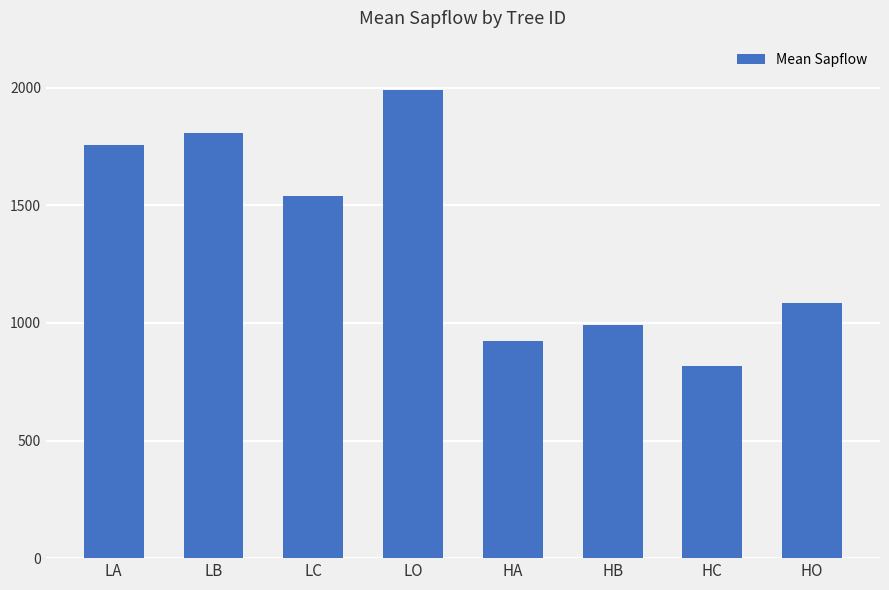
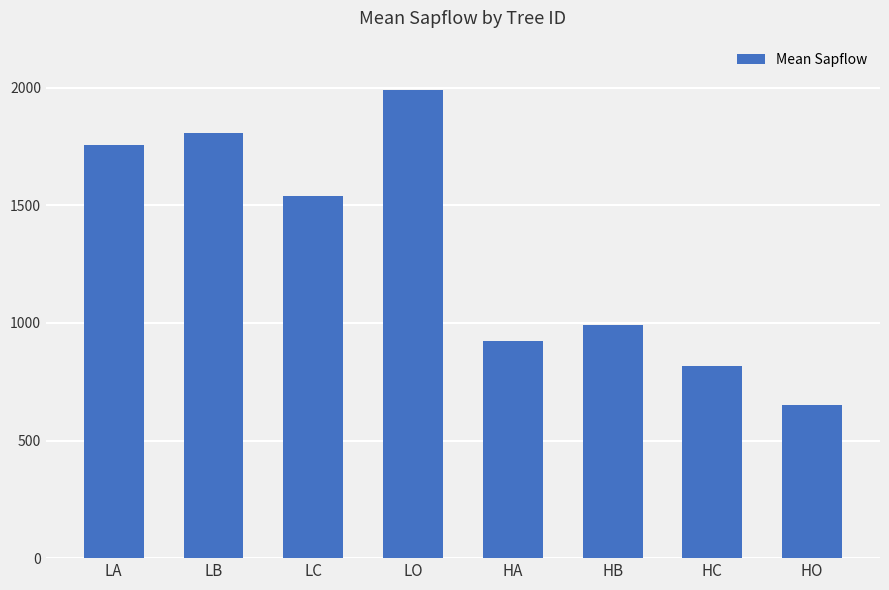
HO: 1080 -> 650
